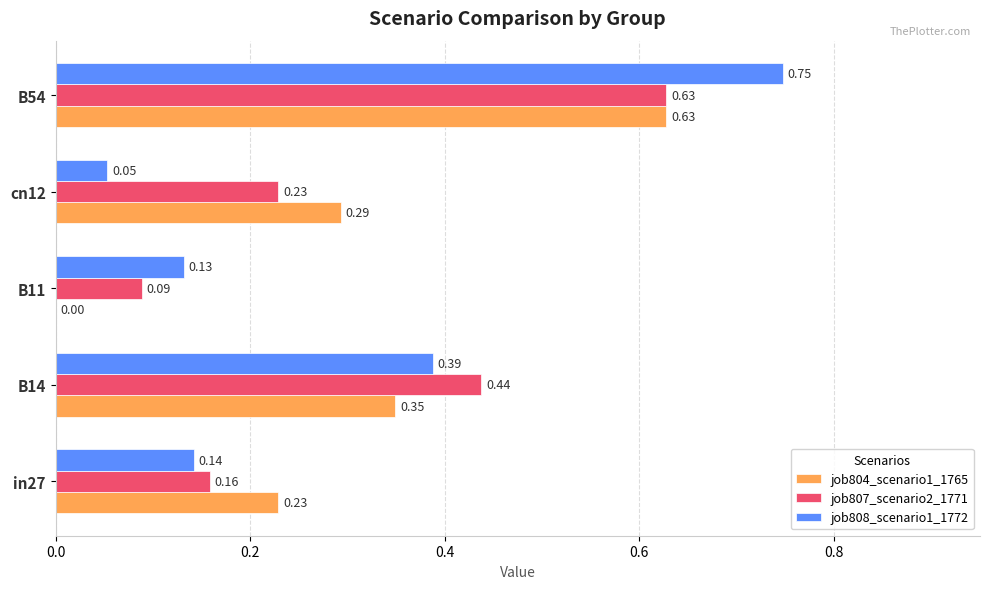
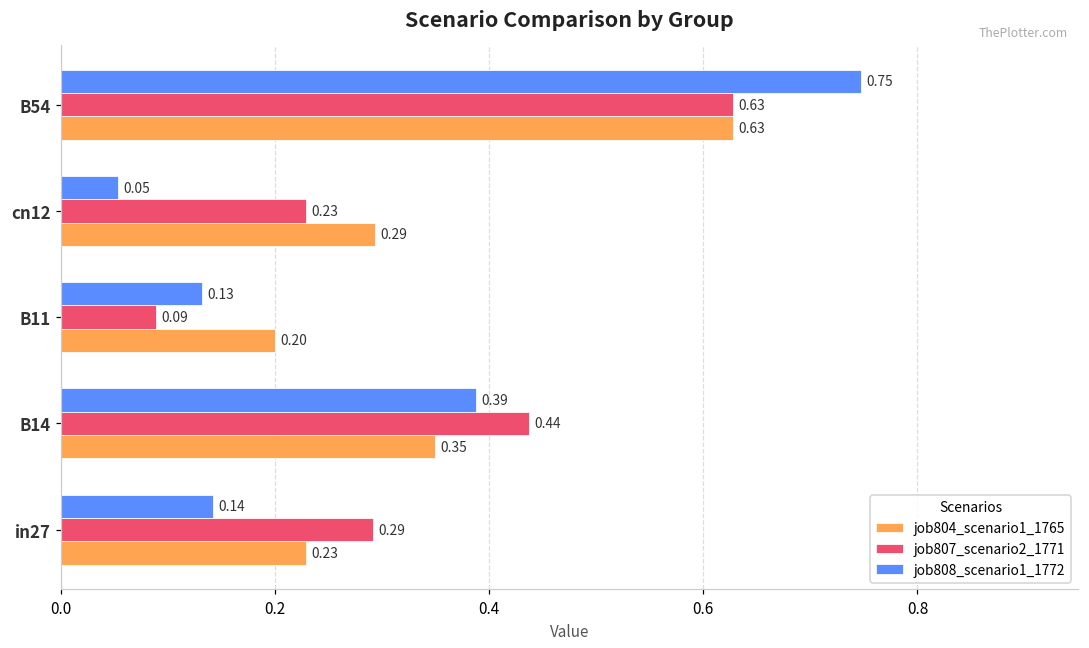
job804_scenario1_1765, B11: 0.00 -> 0.20
job807_scenario2_1771, in27: 0.16 -> 0.29
